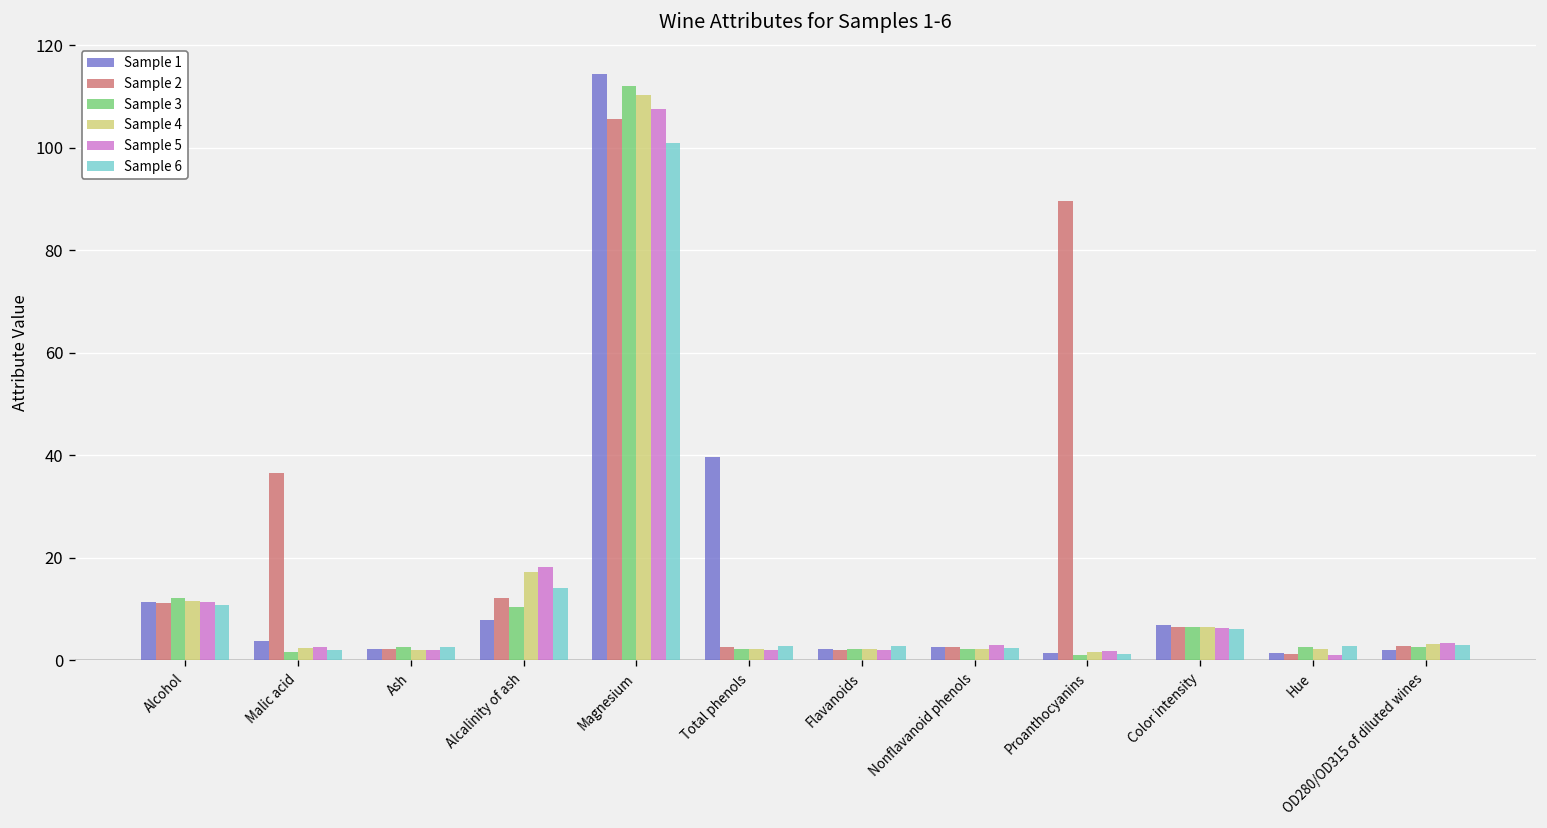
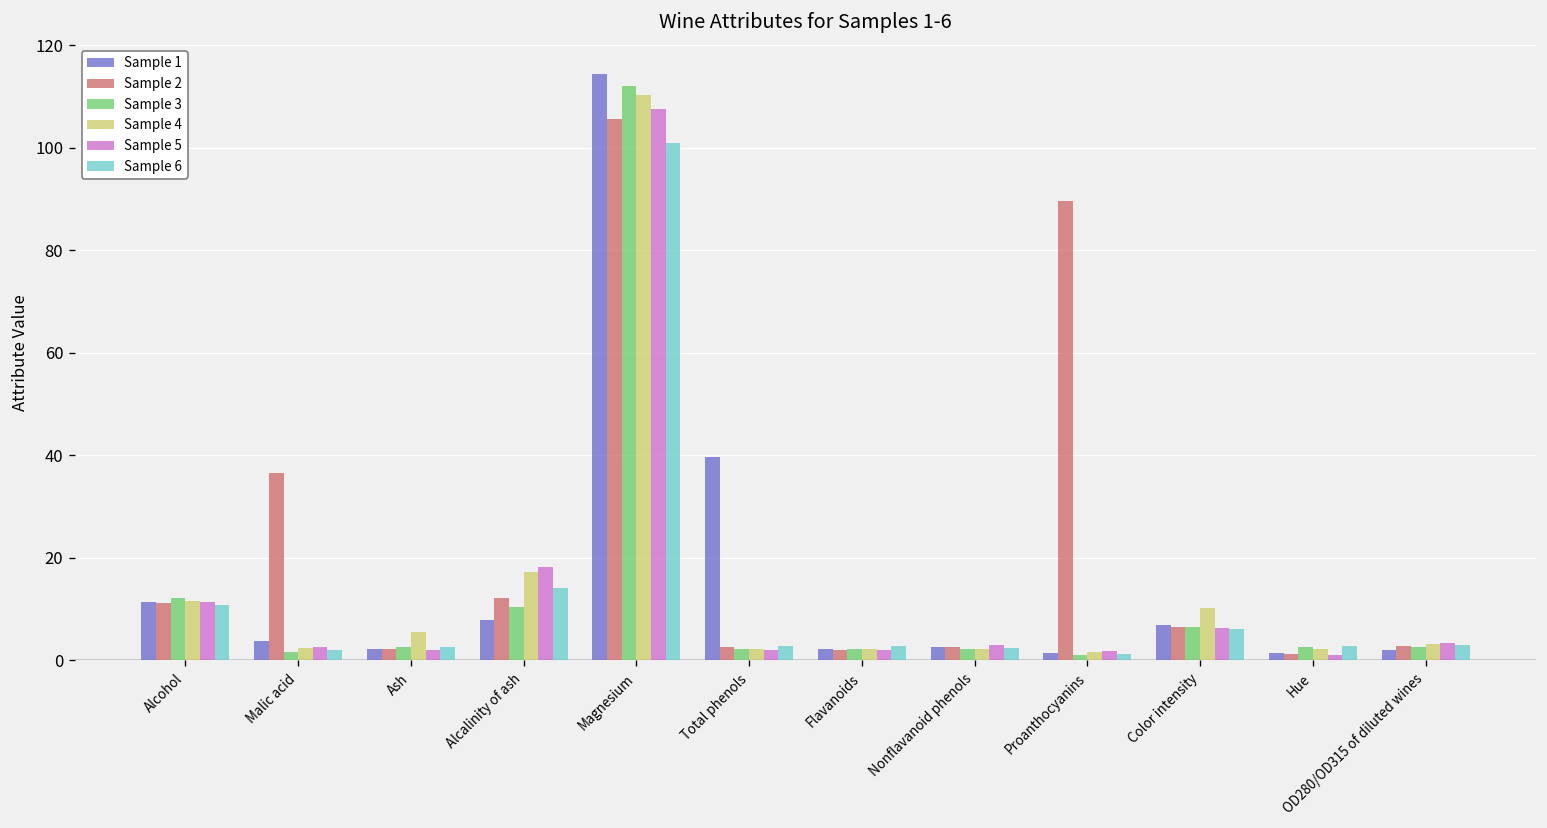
Sample 4, Ash: 2 -> 5
Sample 4, Color intensity: 7 -> 10
